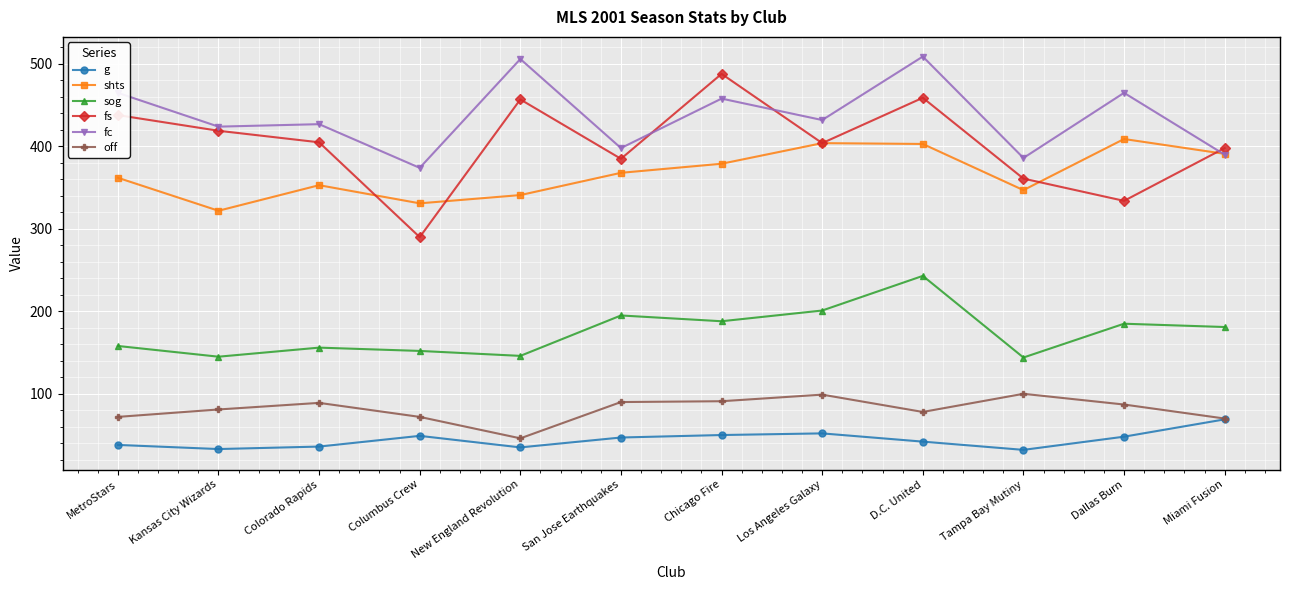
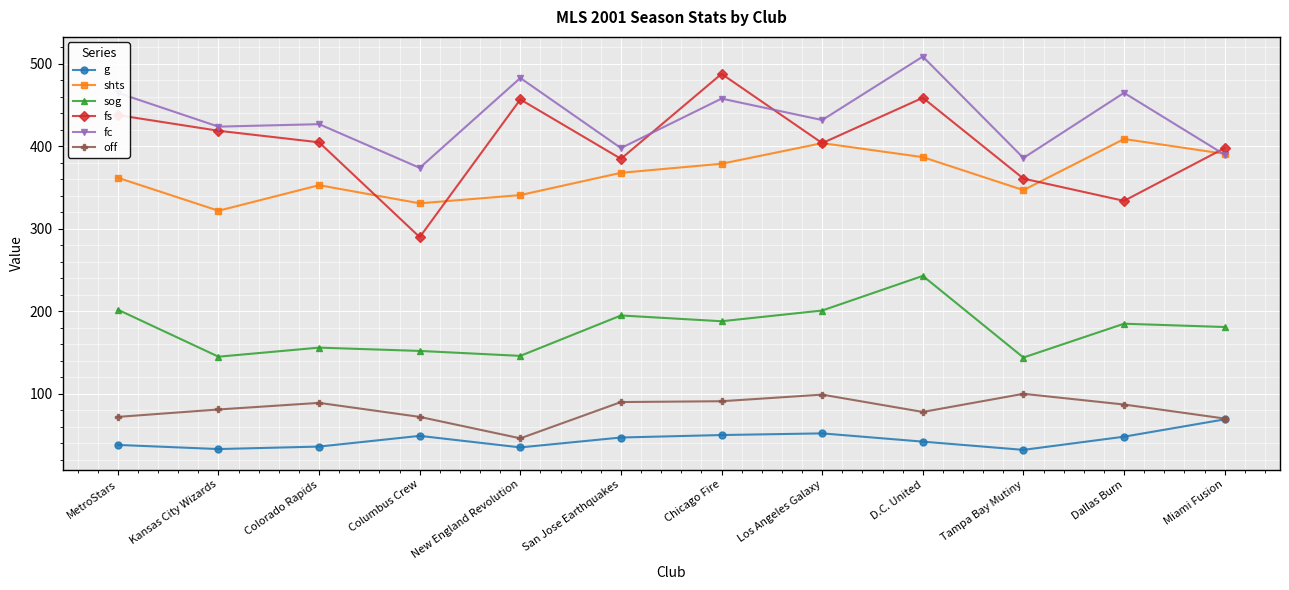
sog, MetroStars: 160 -> 200
fc, New England Revolution: 510 -> 480
shts, D.C. United: 400 -> 390
